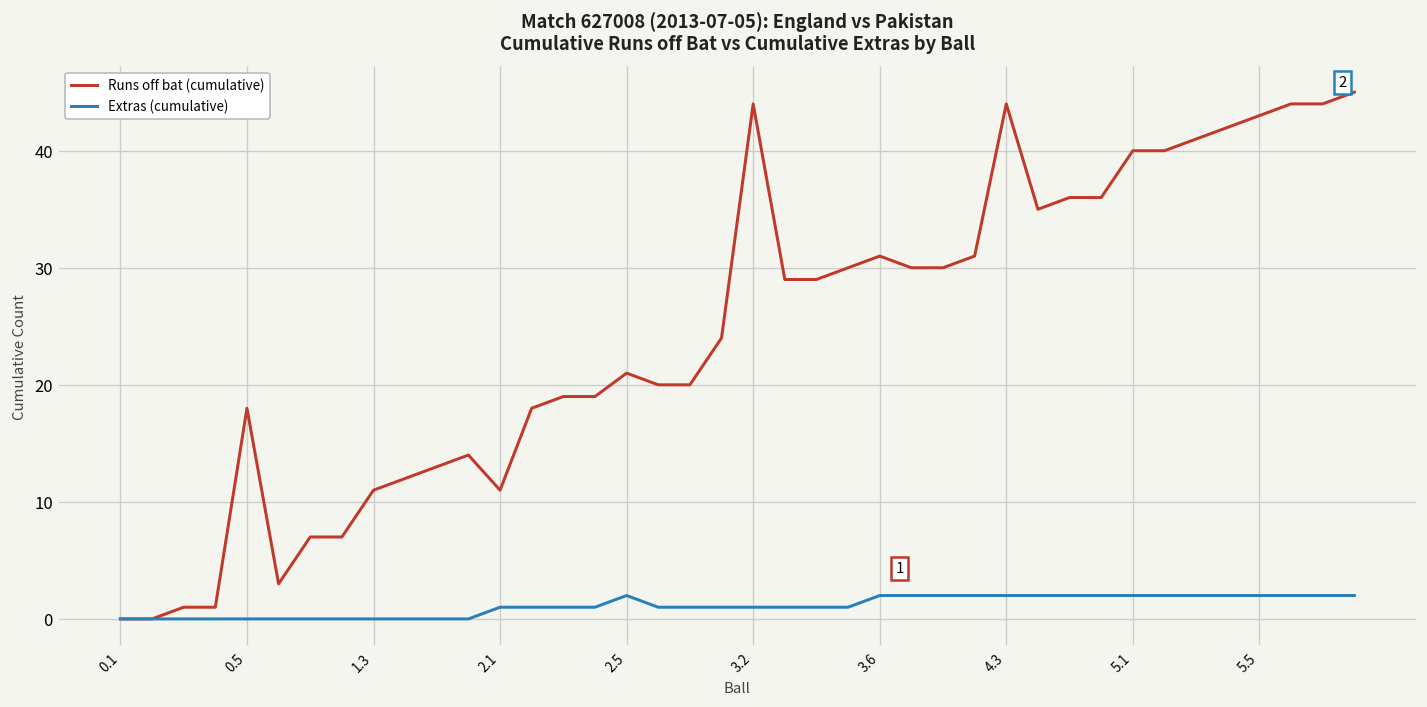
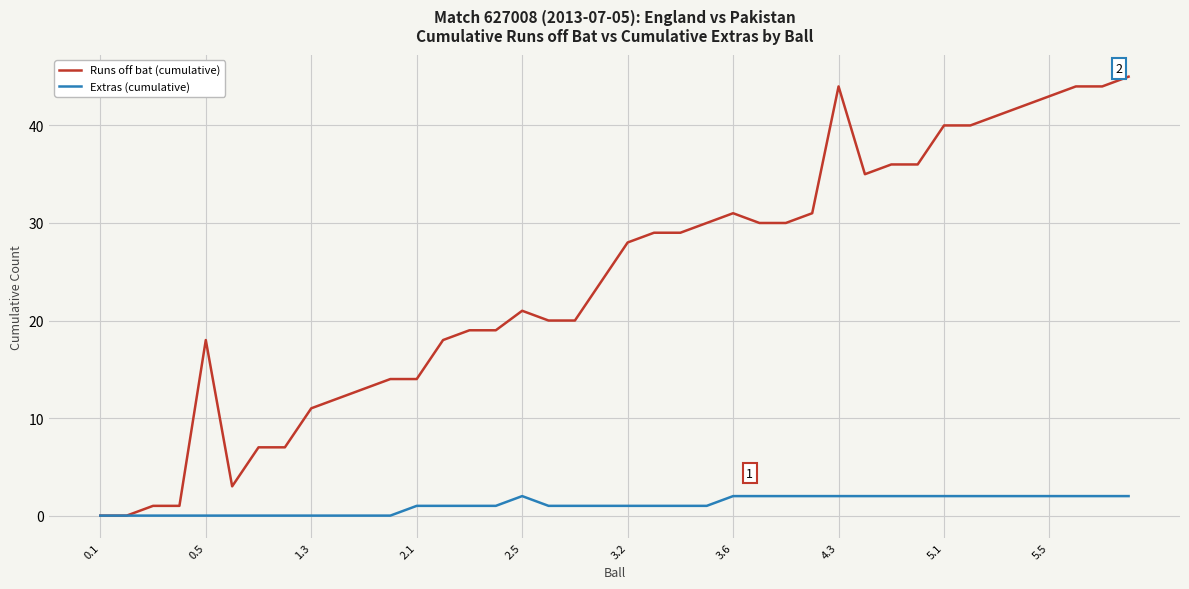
Runs off bat (cumulative), 2.1: 11 -> 14
Runs off bat (cumulative), 3.2: 44 -> 28
